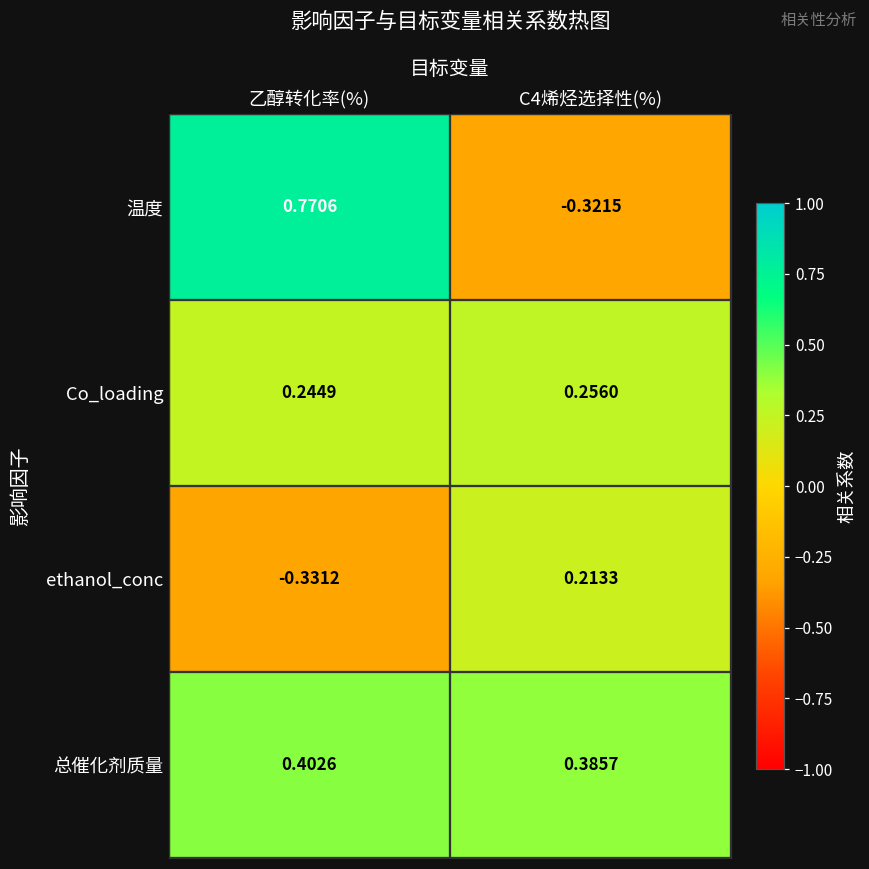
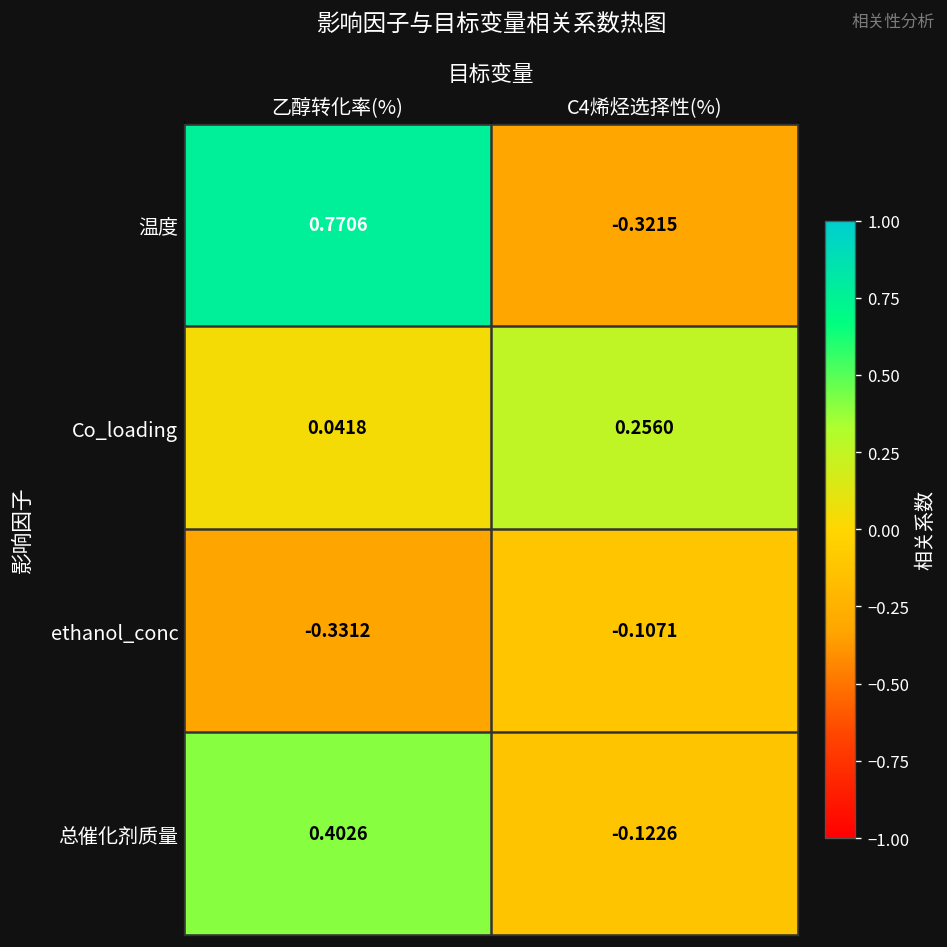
Co_loading, 乙醇转化率(%): 0.2449 -> 0.0418
ethanol_conc, C4烯烃选择性(%): 0.2133 -> -0.1071
总催化剂质量, C4烯烃选择性(%): 0.3857 -> -0.1226
